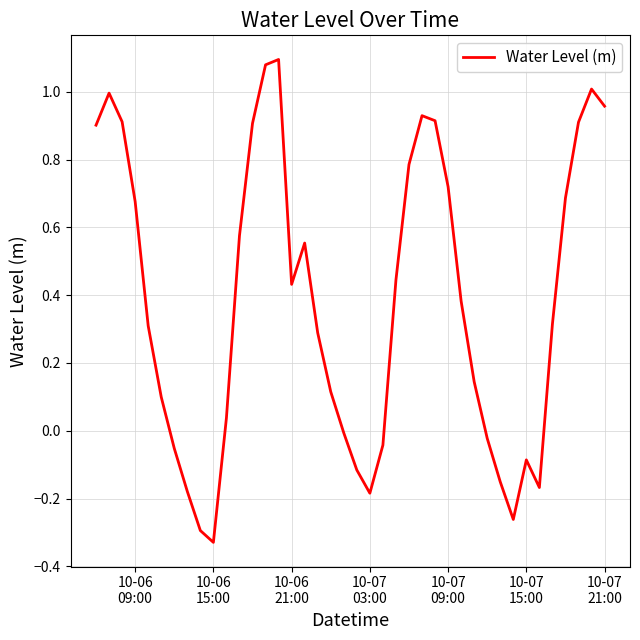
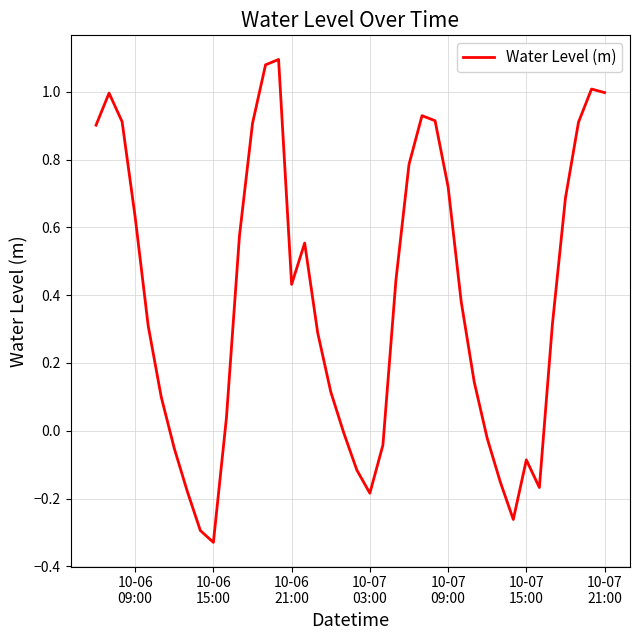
10-06 09:00: 0.68 -> 0.63
10-07 21:00: 0.96 -> 1.00
